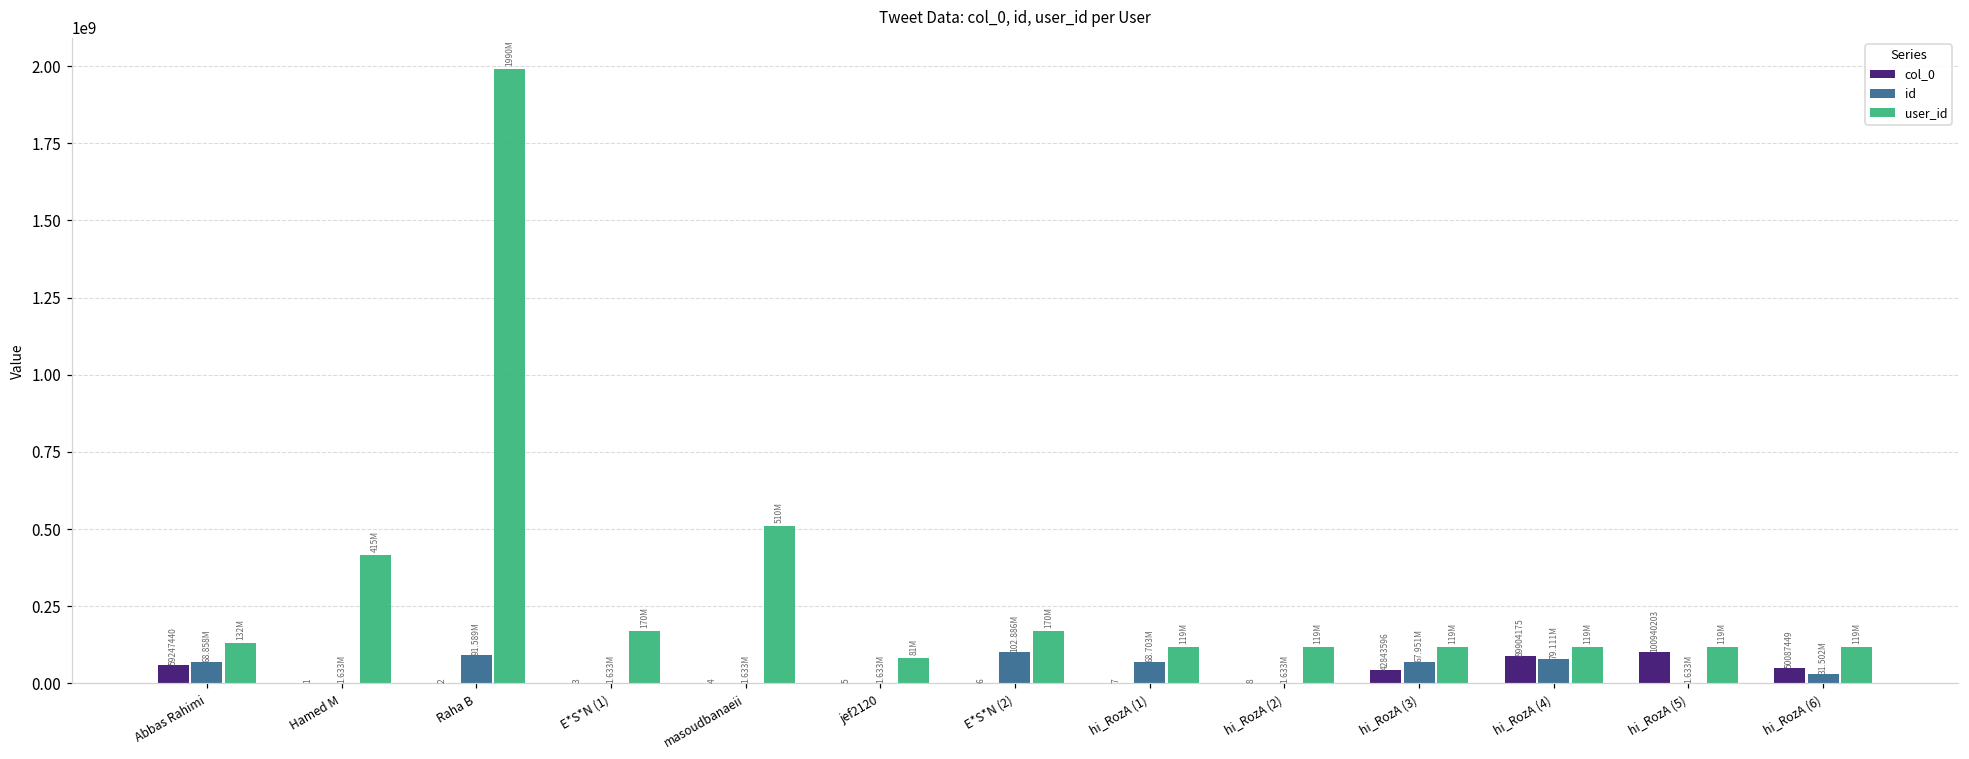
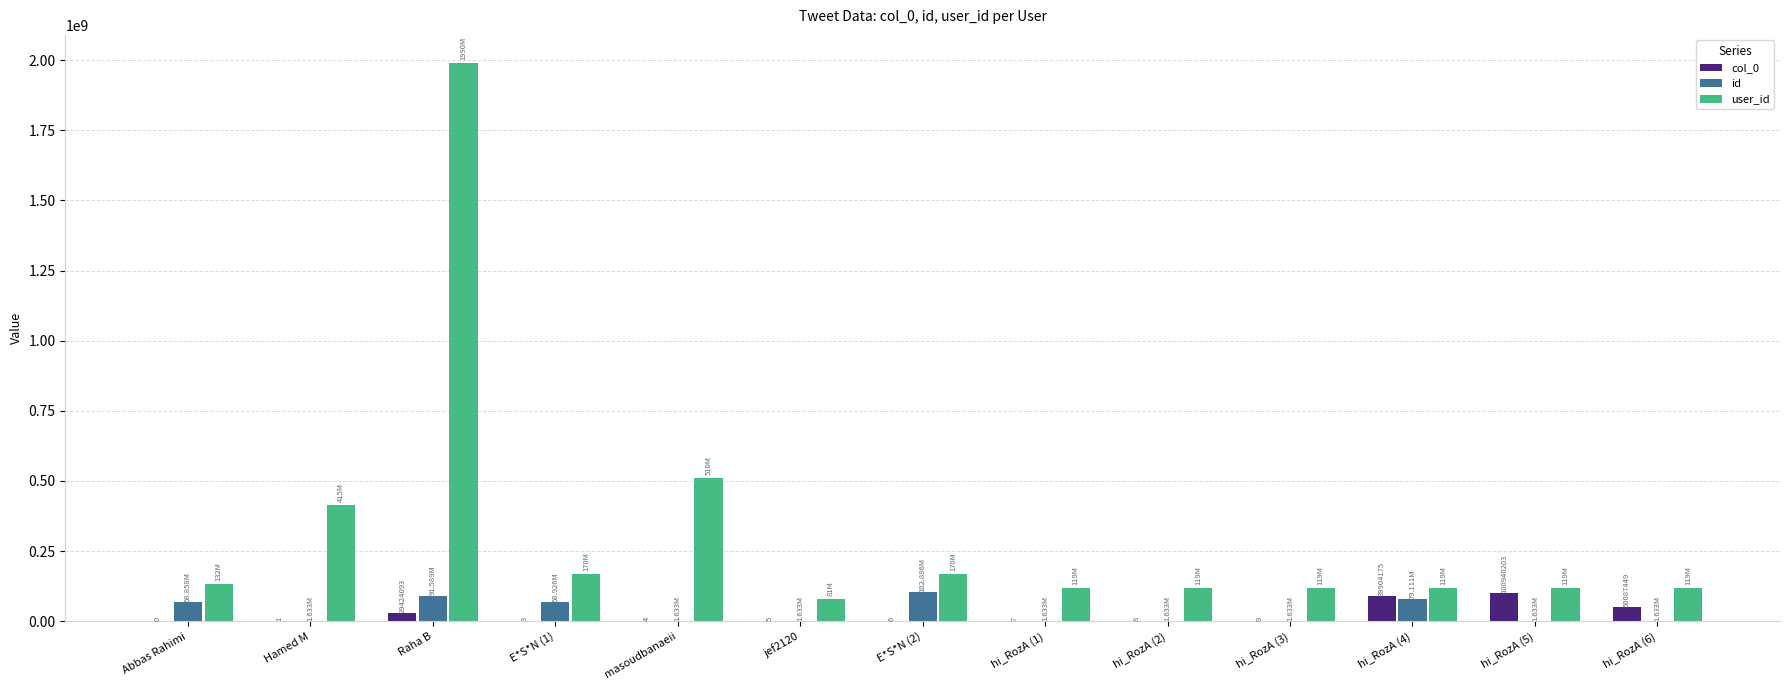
col_0, Abbas Rahimi: 59247440 -> 0
col_0, Raha B: 2 -> 29424093
id, E*S*N (1): 1.633M -> 68.926M
id, hi_RozA (1): 68.703M -> 1.633M
col_0, hi_RozA (3): 42843596 -> 9
id, hi_RozA (3): 67.951M -> 1.633M
id, hi_RozA (6): 31.502M -> 1.633M
